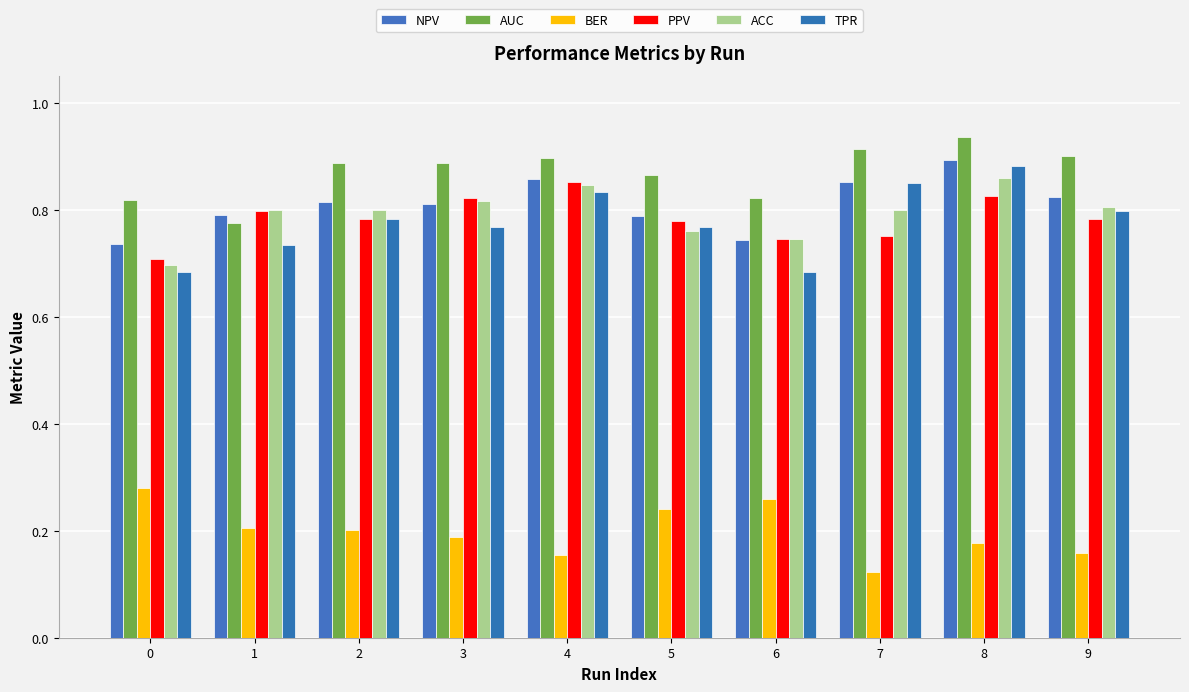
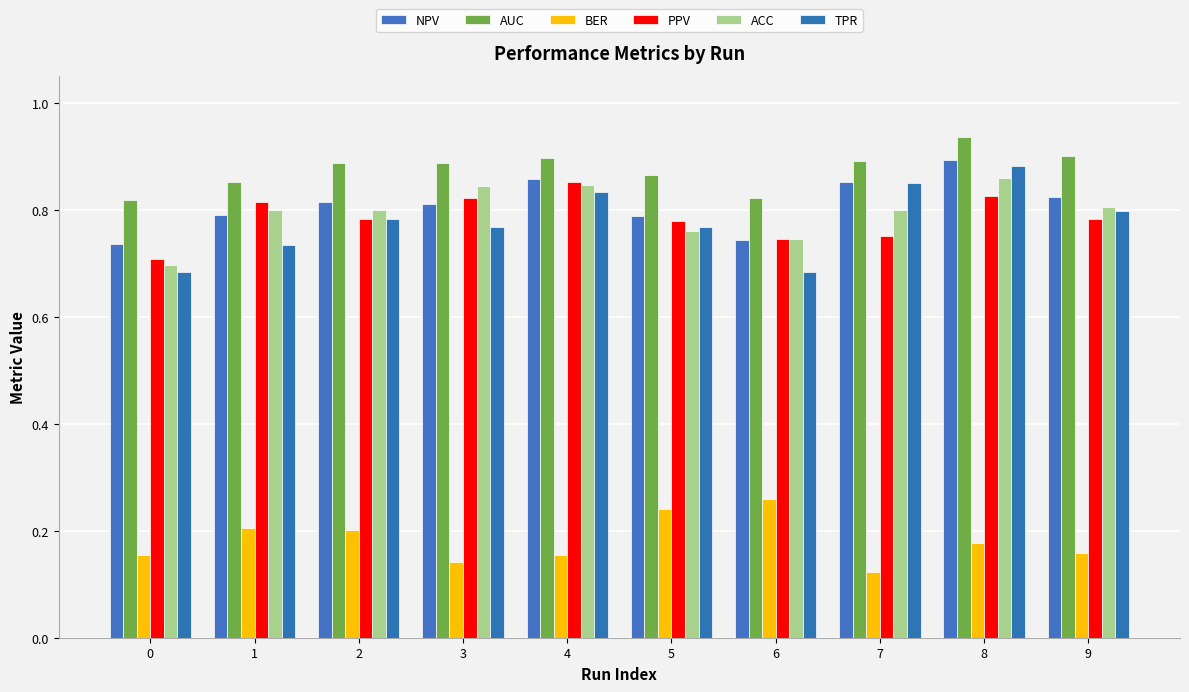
BER, 0: 0.28 -> 0.16
AUC, 1: 0.78 -> 0.85
PPV, 1: 0.80 -> 0.81
BER, 3: 0.19 -> 0.14
ACC, 3: 0.82 -> 0.84
AUC, 7: 0.91 -> 0.89
